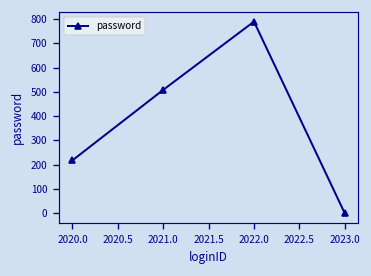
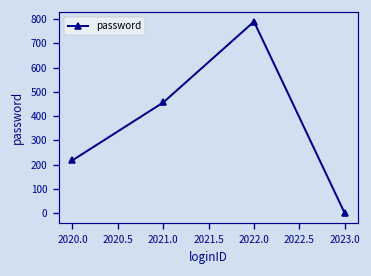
2021.0: 510 -> 460
